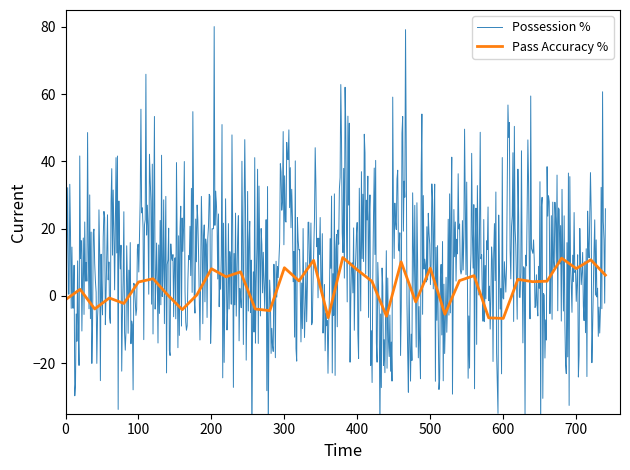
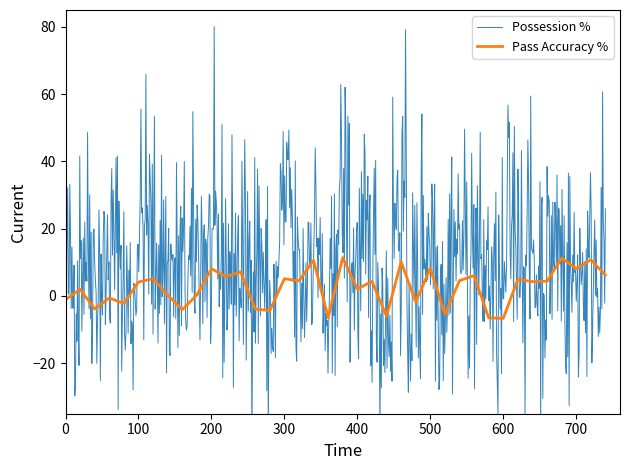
Pass Accuracy %, 300: 8 -> 5
Pass Accuracy %, 400: 8 -> 2
